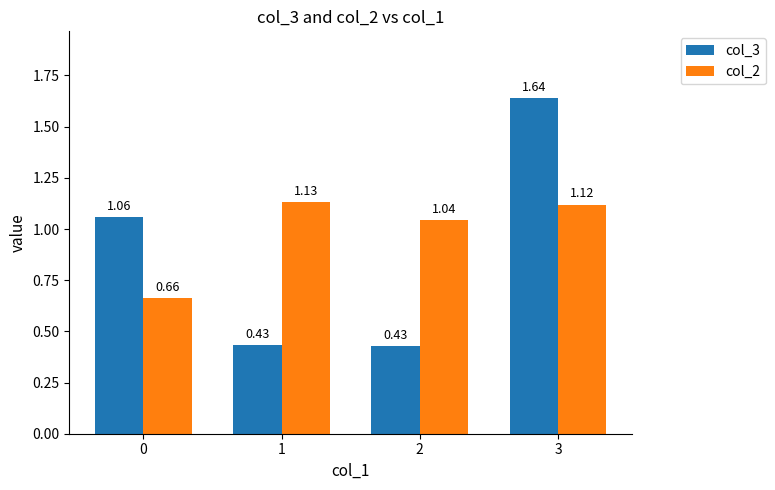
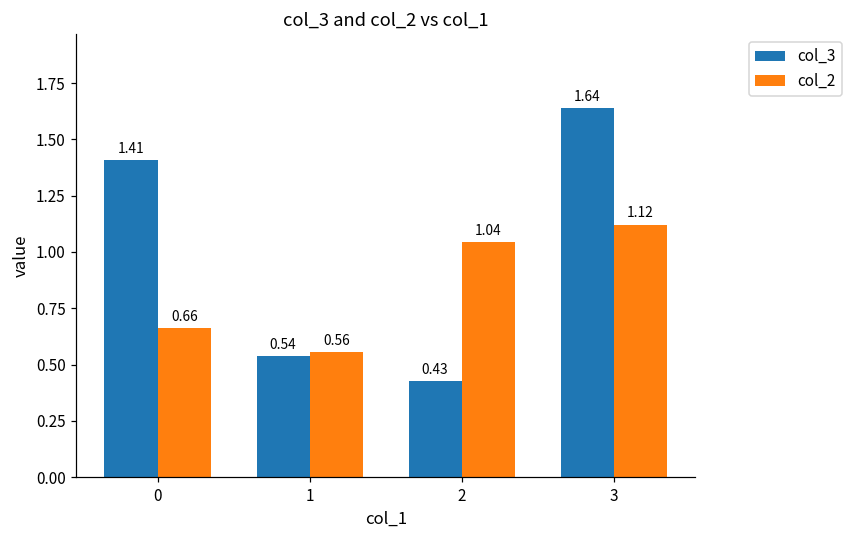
col_3, 0: 1.06 -> 1.41
col_3, 1: 0.43 -> 0.54
col_2, 1: 1.13 -> 0.56
